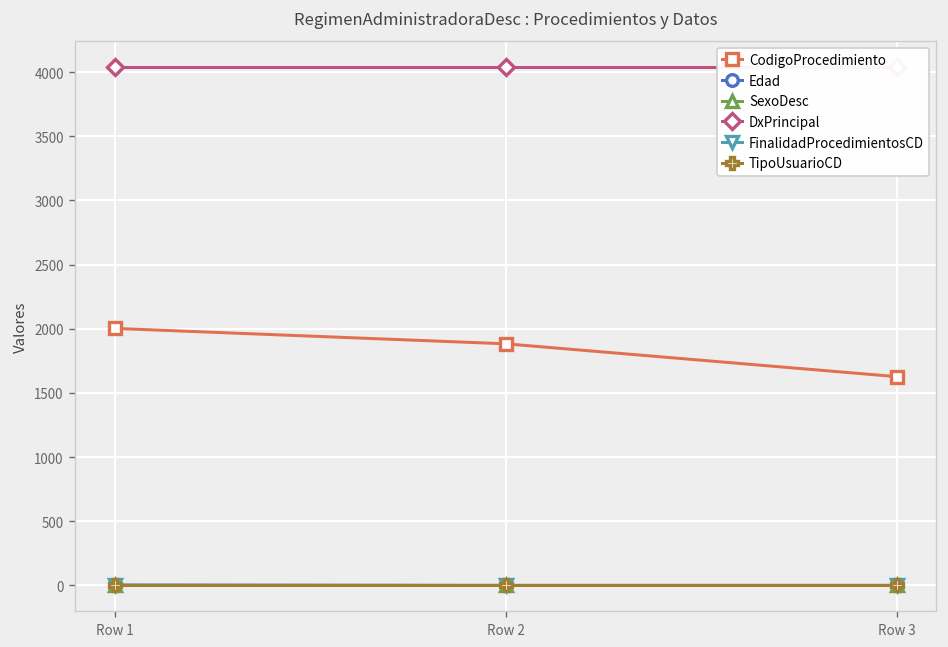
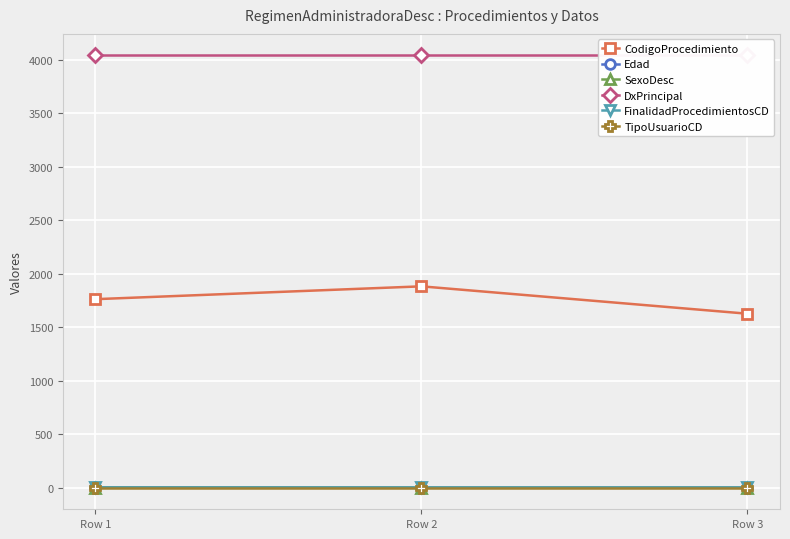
CodigoProcedimiento, Row 1: 2000 -> 1760
